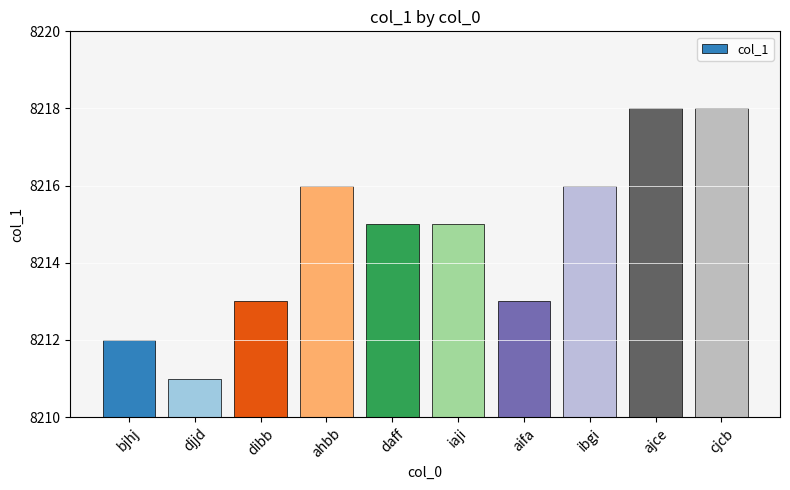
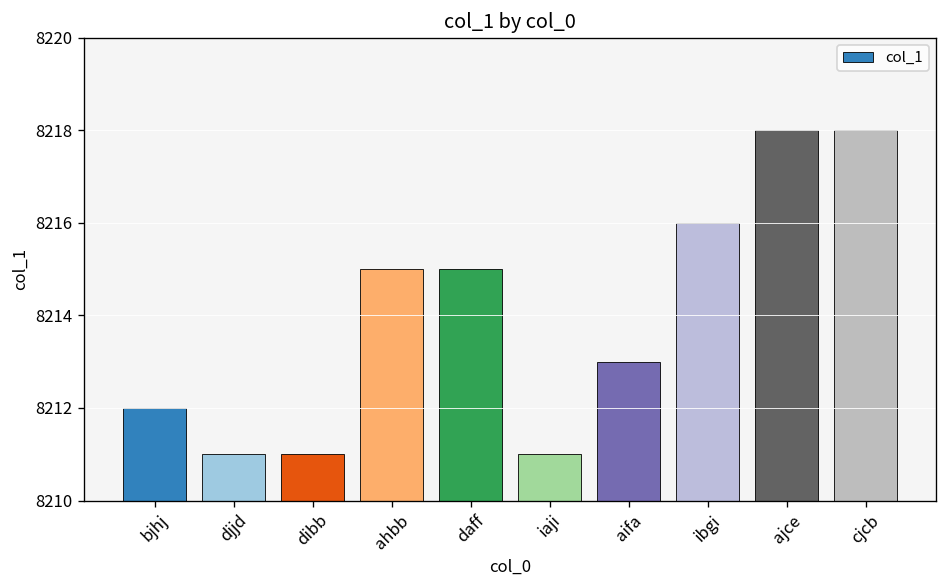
dibb: 8213 -> 8211
ahbb: 8216 -> 8215
iaji: 8215 -> 8211
